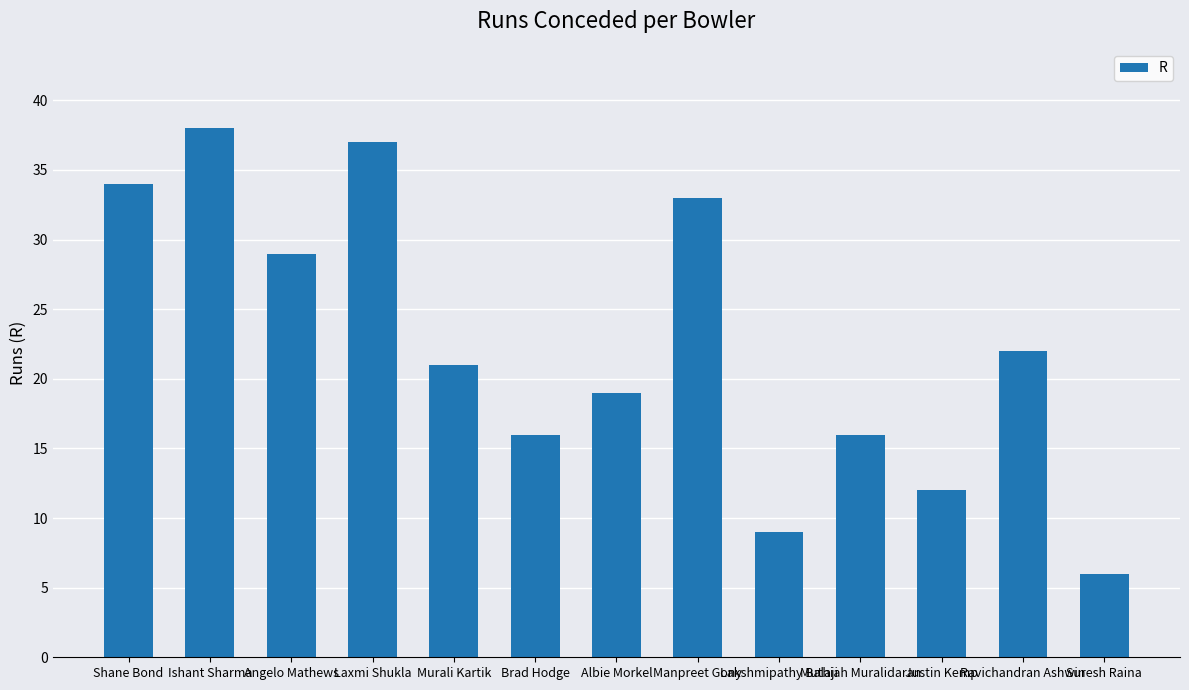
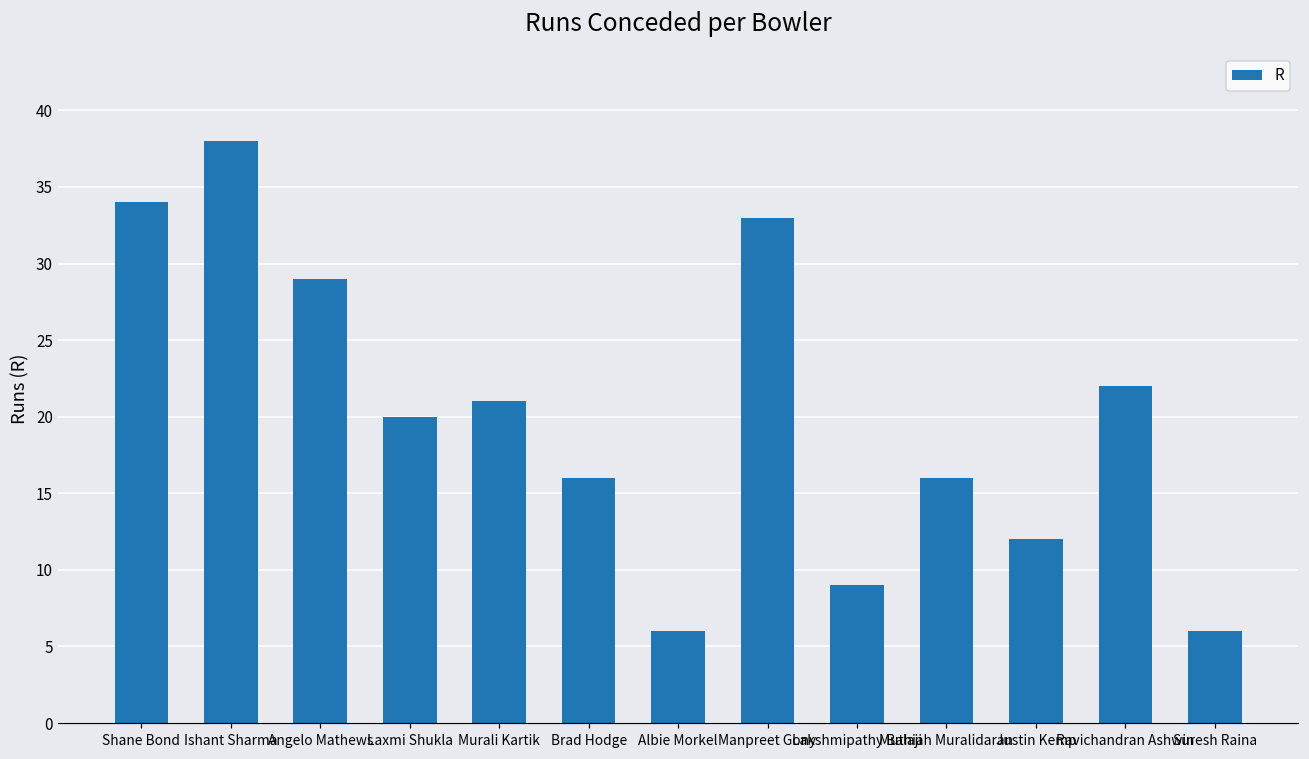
Laxmi Shukla: 37 -> 20
Albie Morkel: 19 -> 6
